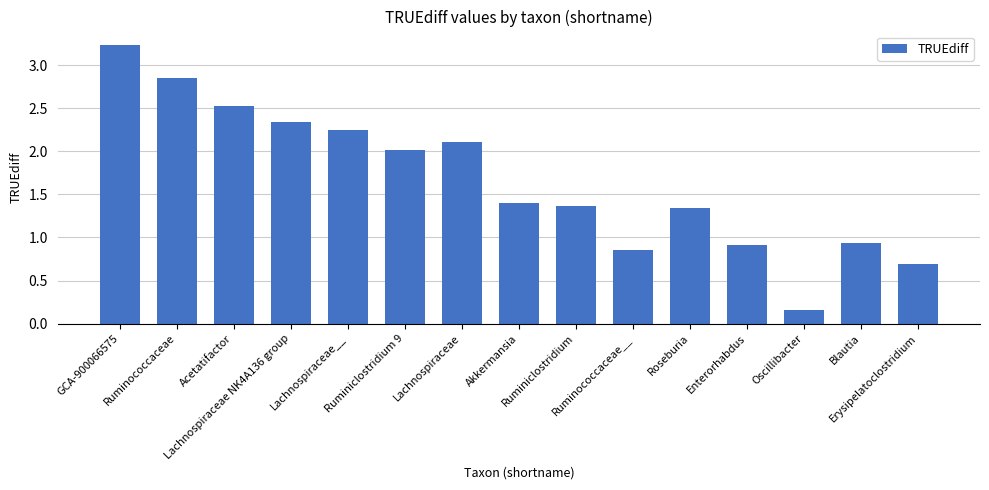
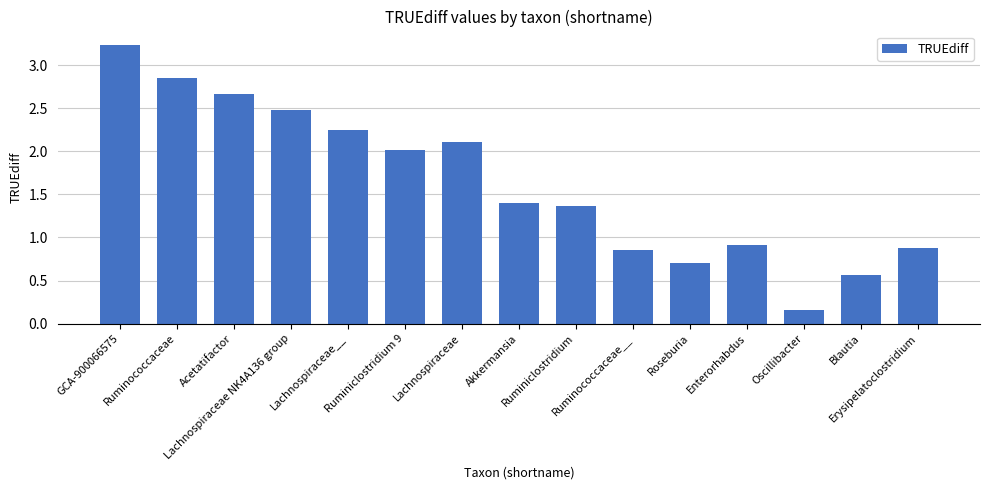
Acetatifactor: 2.5 -> 2.7
Lachnospiraceae NK4A136 group: 2.3 -> 2.5
Roseburia: 1.3 -> 0.7
Blautia: 0.9 -> 0.6
Erysipelatoclostridium: 0.7 -> 0.9
